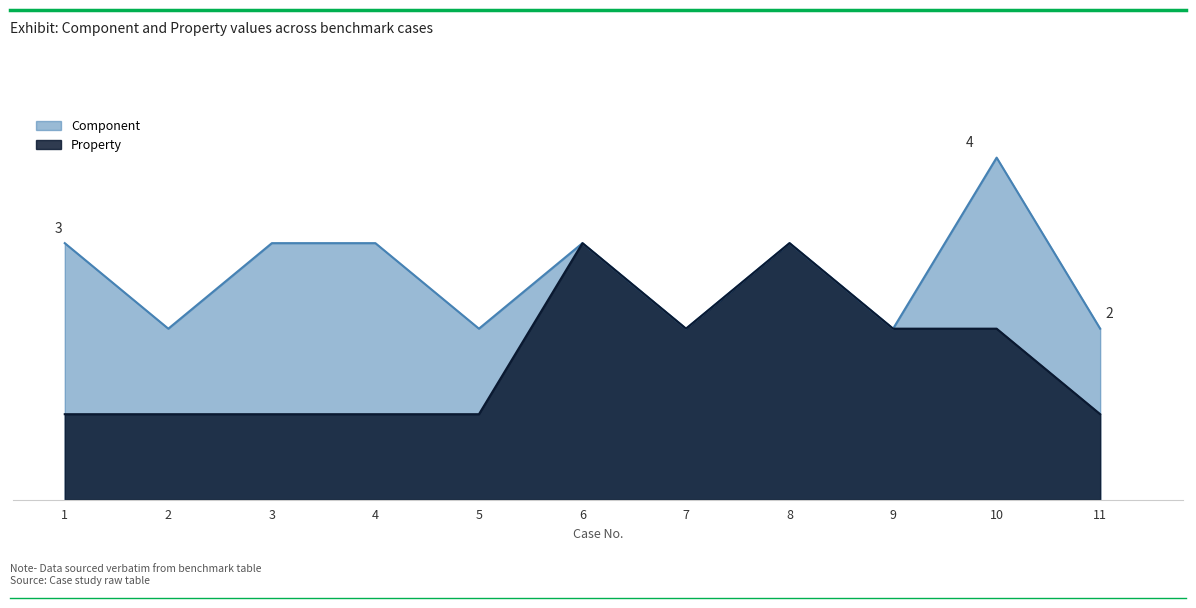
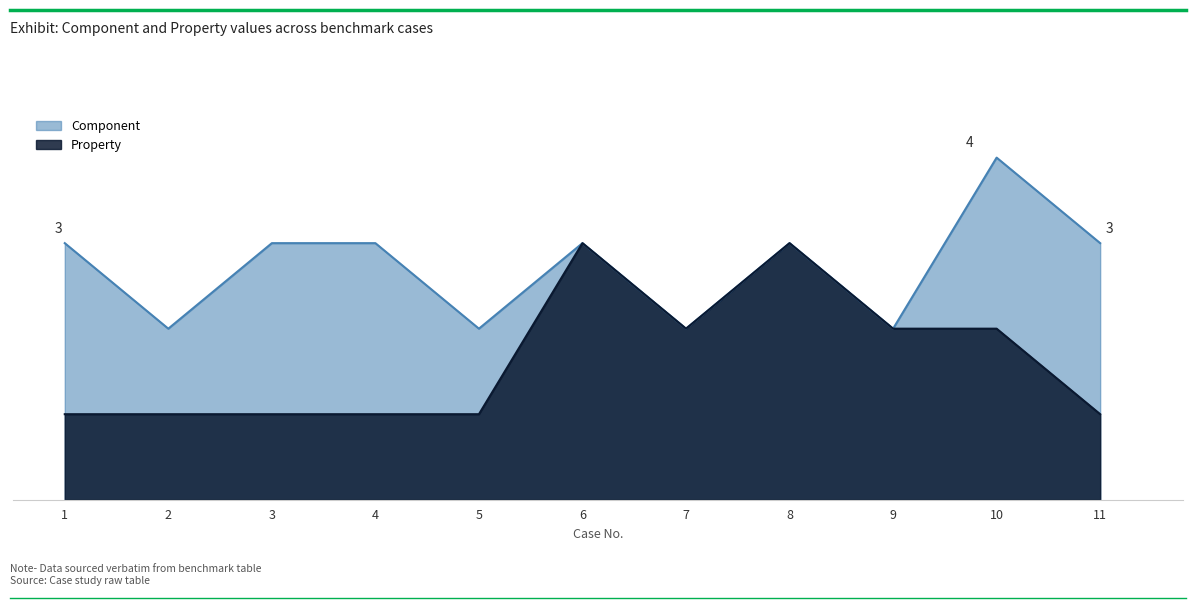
Component, 11: 2 -> 3
